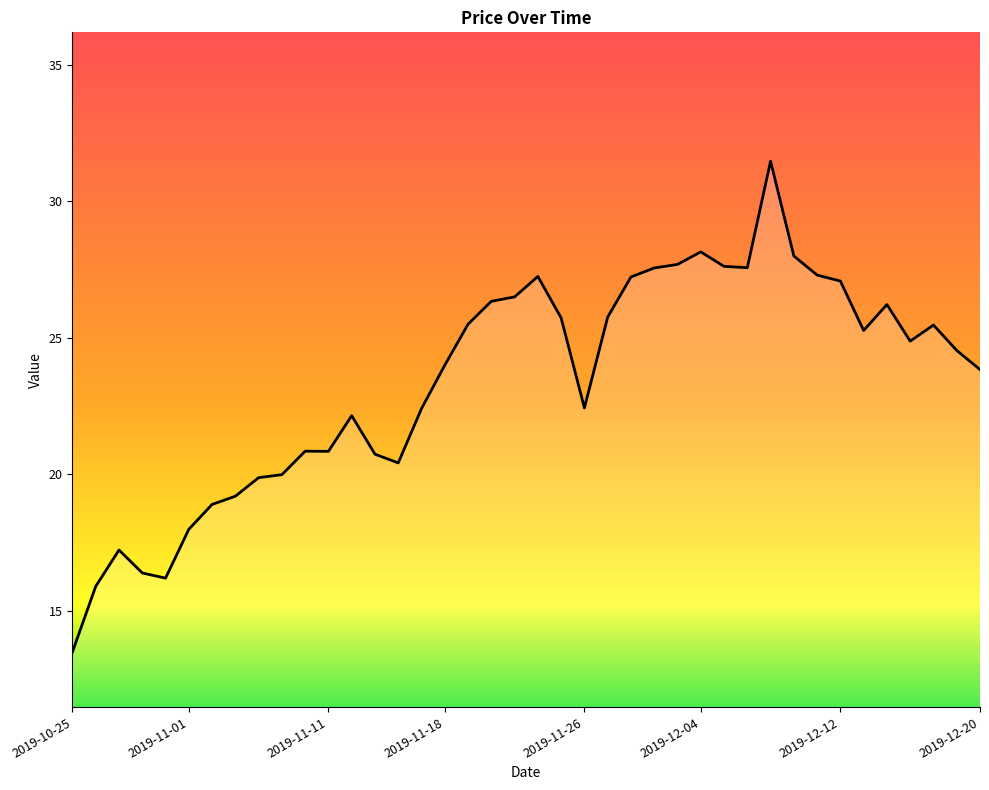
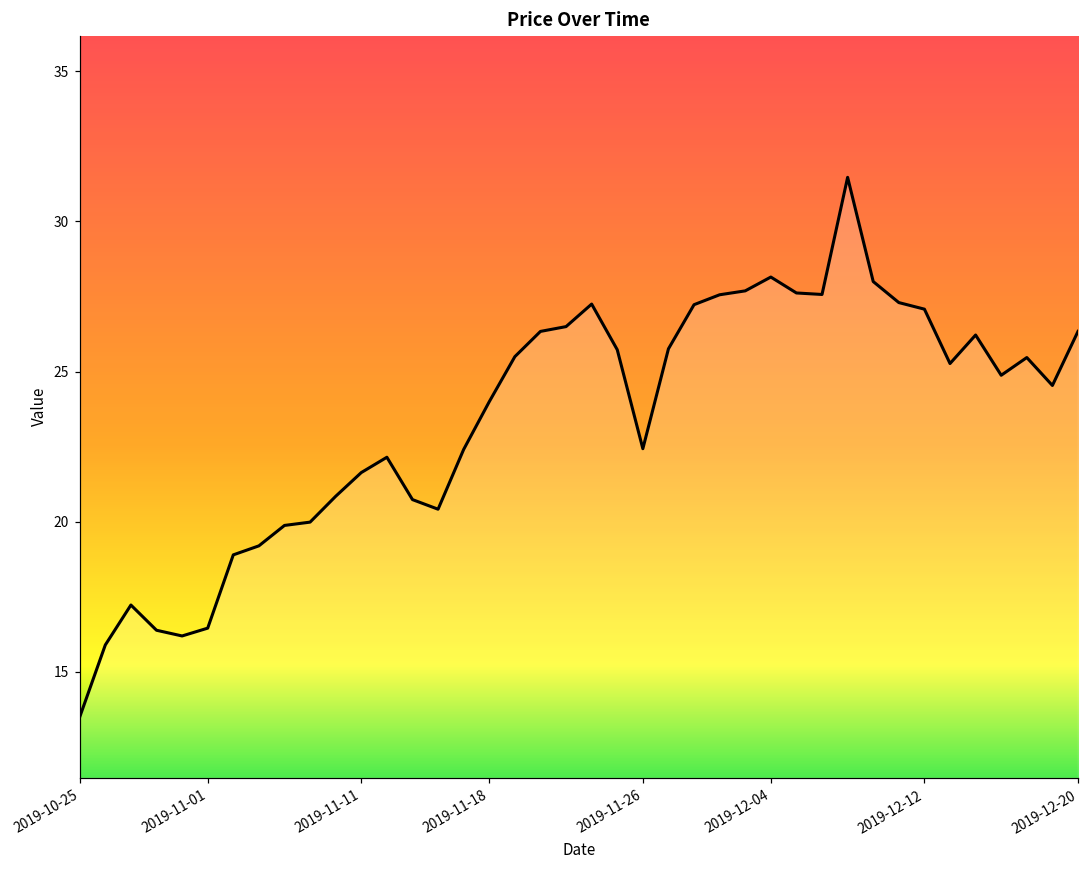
2019-11-01: 18.0 -> 16.5
2019-11-11: 20.8 -> 21.6
2019-12-20: 23.8 -> 26.3
